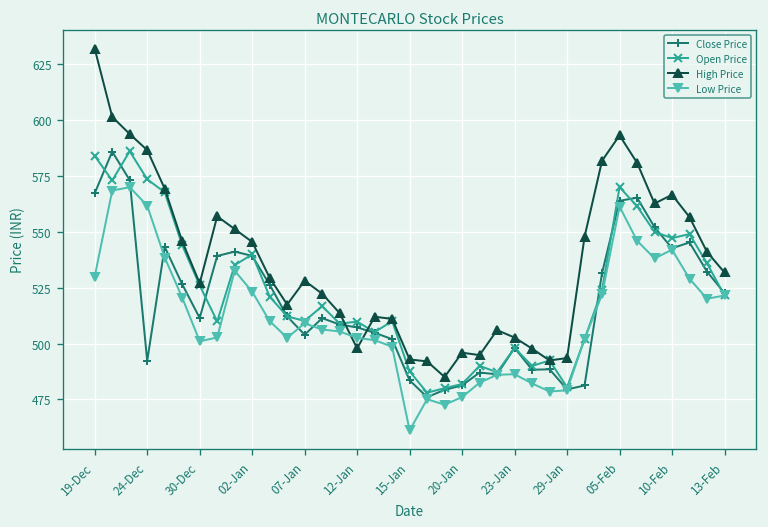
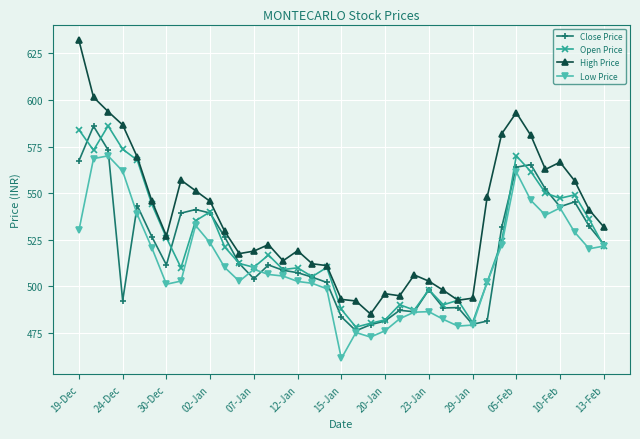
High Price, 07-Jan: 528 -> 519
High Price, 12-Jan: 498 -> 519
